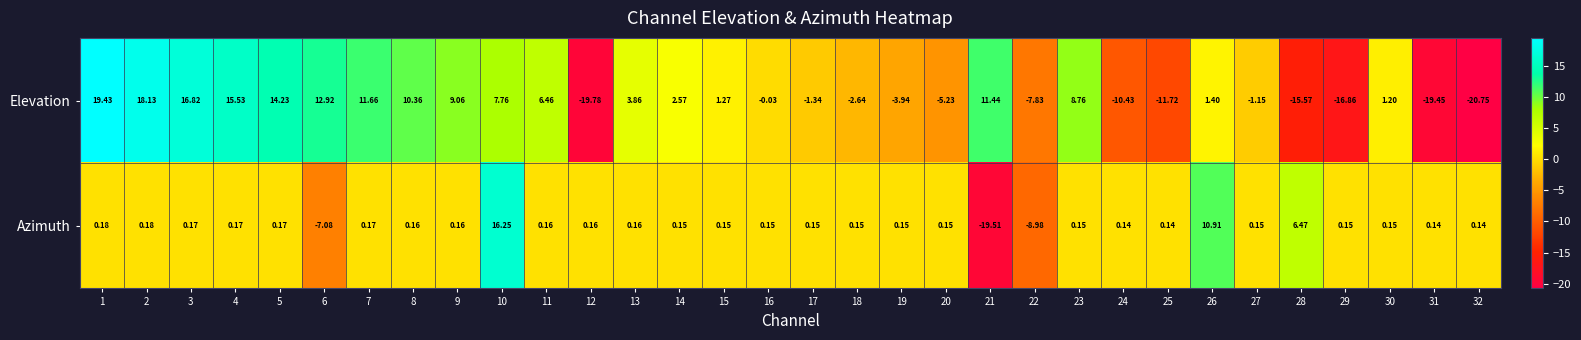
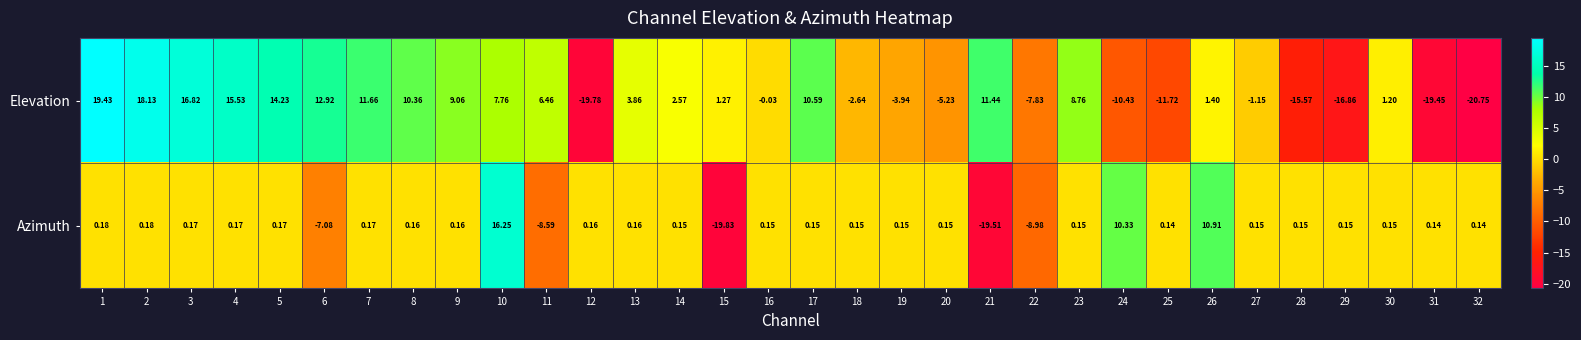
Elevation, 17: -1.34 -> 10.59
Azimuth, 11: 0.16 -> -8.59
Azimuth, 15: 0.15 -> -19.83
Azimuth, 24: 0.14 -> 10.33
Azimuth, 28: 6.47 -> 0.15
